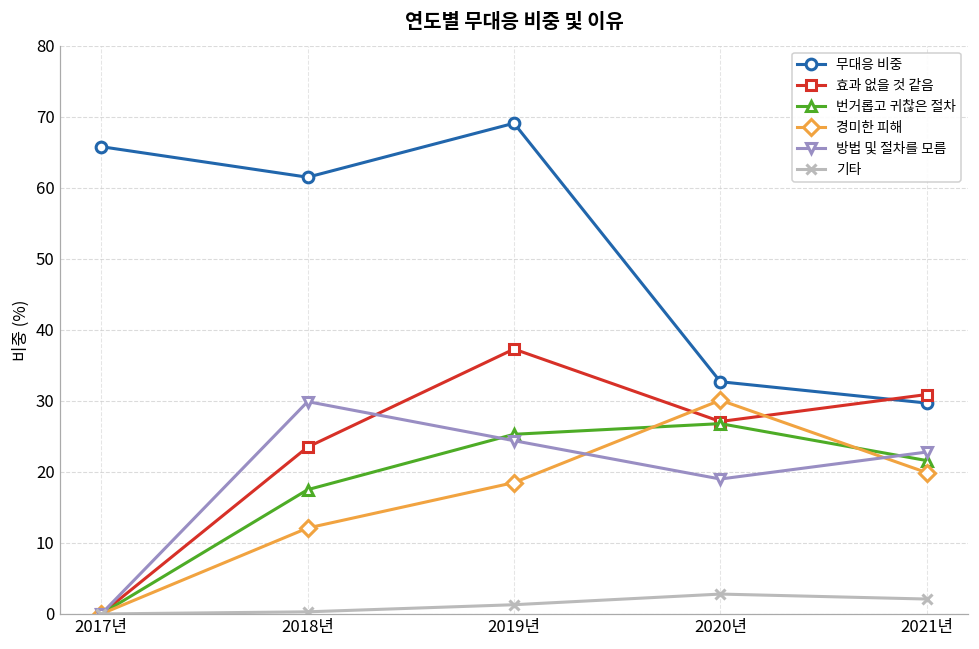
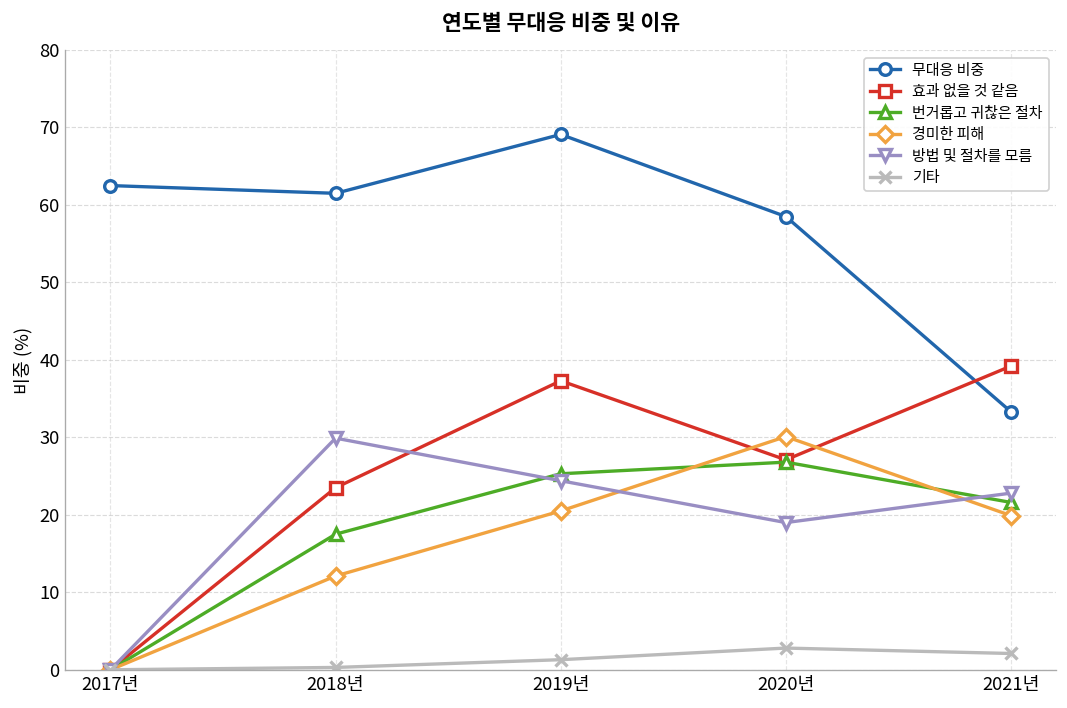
무대응 비중, 2017년: 66 -> 63
경미한 피해, 2019년: 19 -> 21
무대응 비중, 2020년: 33 -> 59
무대응 비중, 2021년: 30 -> 33
효과 없을 것 같음, 2021년: 31 -> 39
